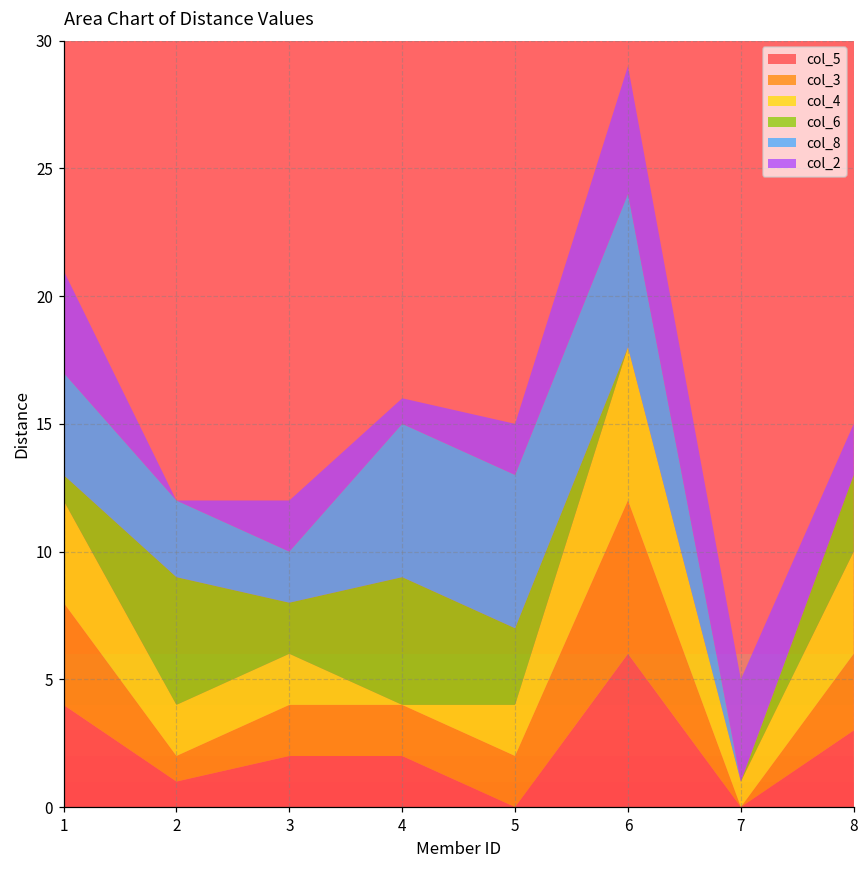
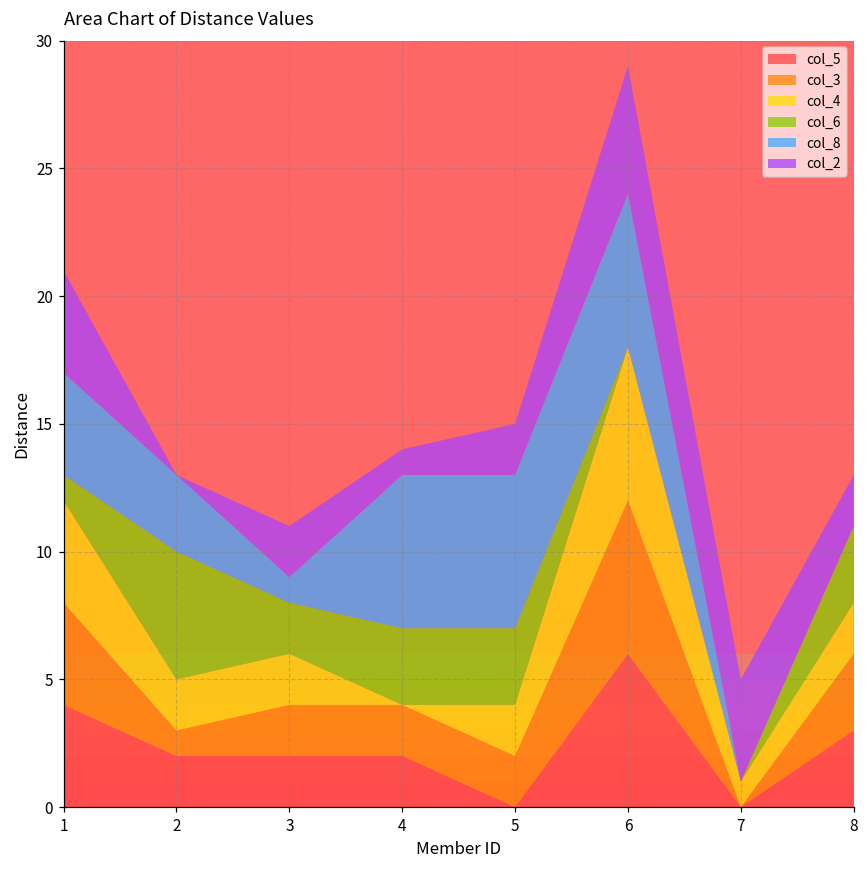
col_5, 2: 1 -> 2
col_8, 3: 2 -> 1
col_6, 4: 5 -> 3
col_4, 8: 4 -> 2
